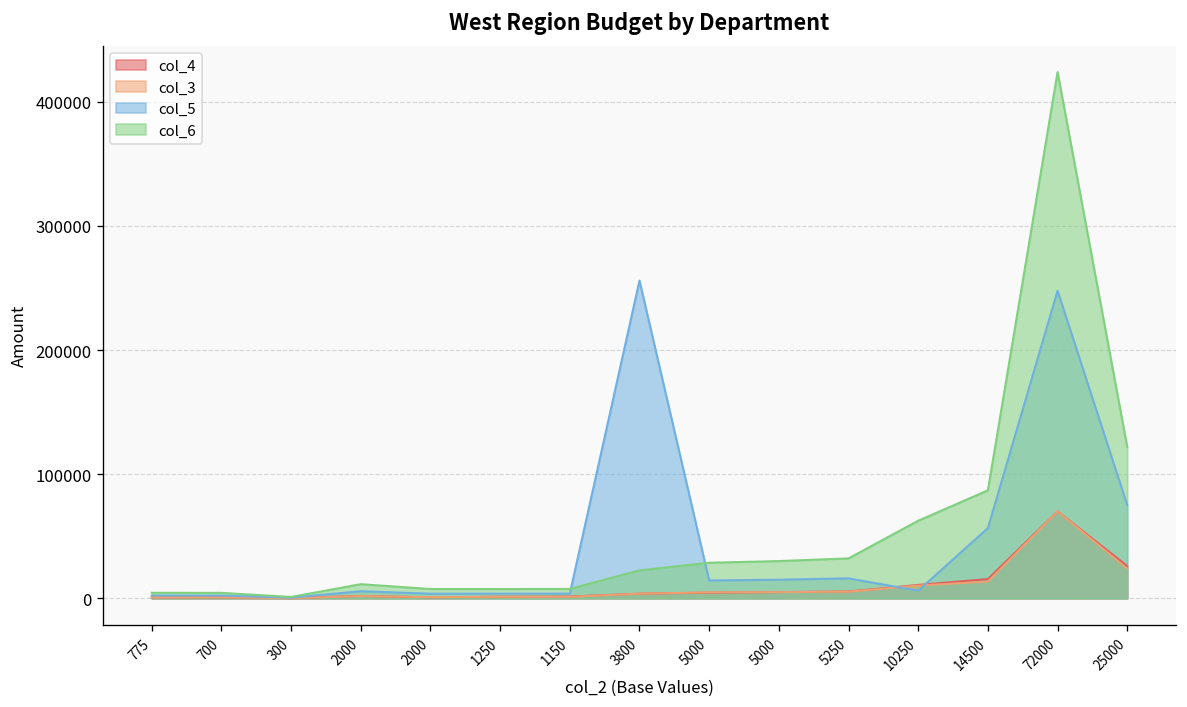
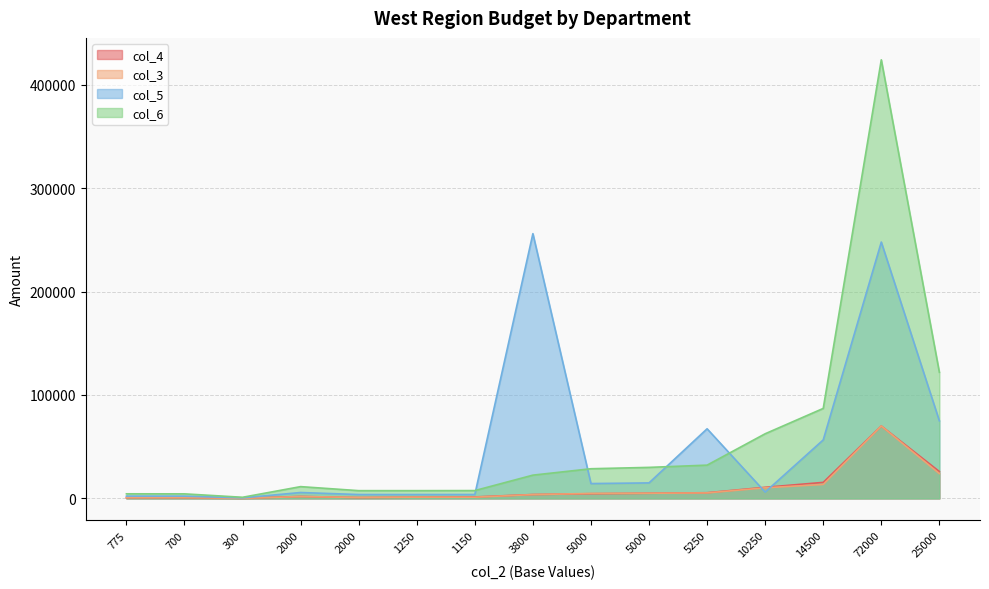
col_5, 5250: 16000 -> 67000
